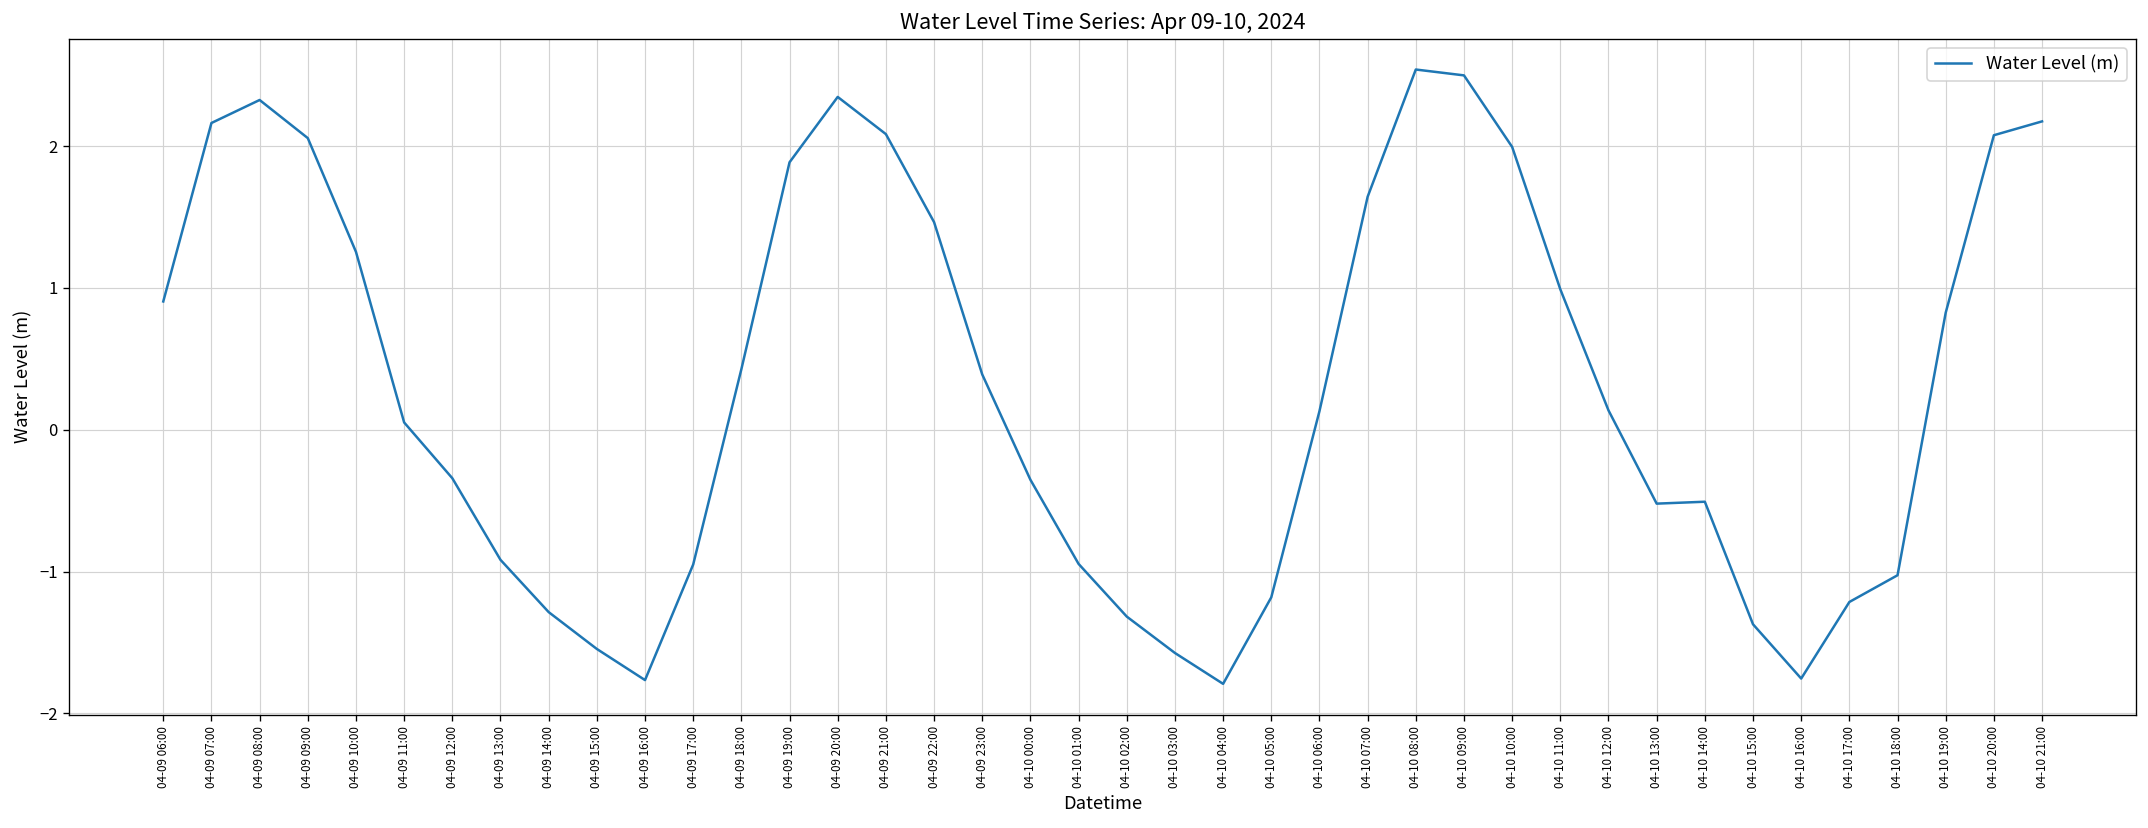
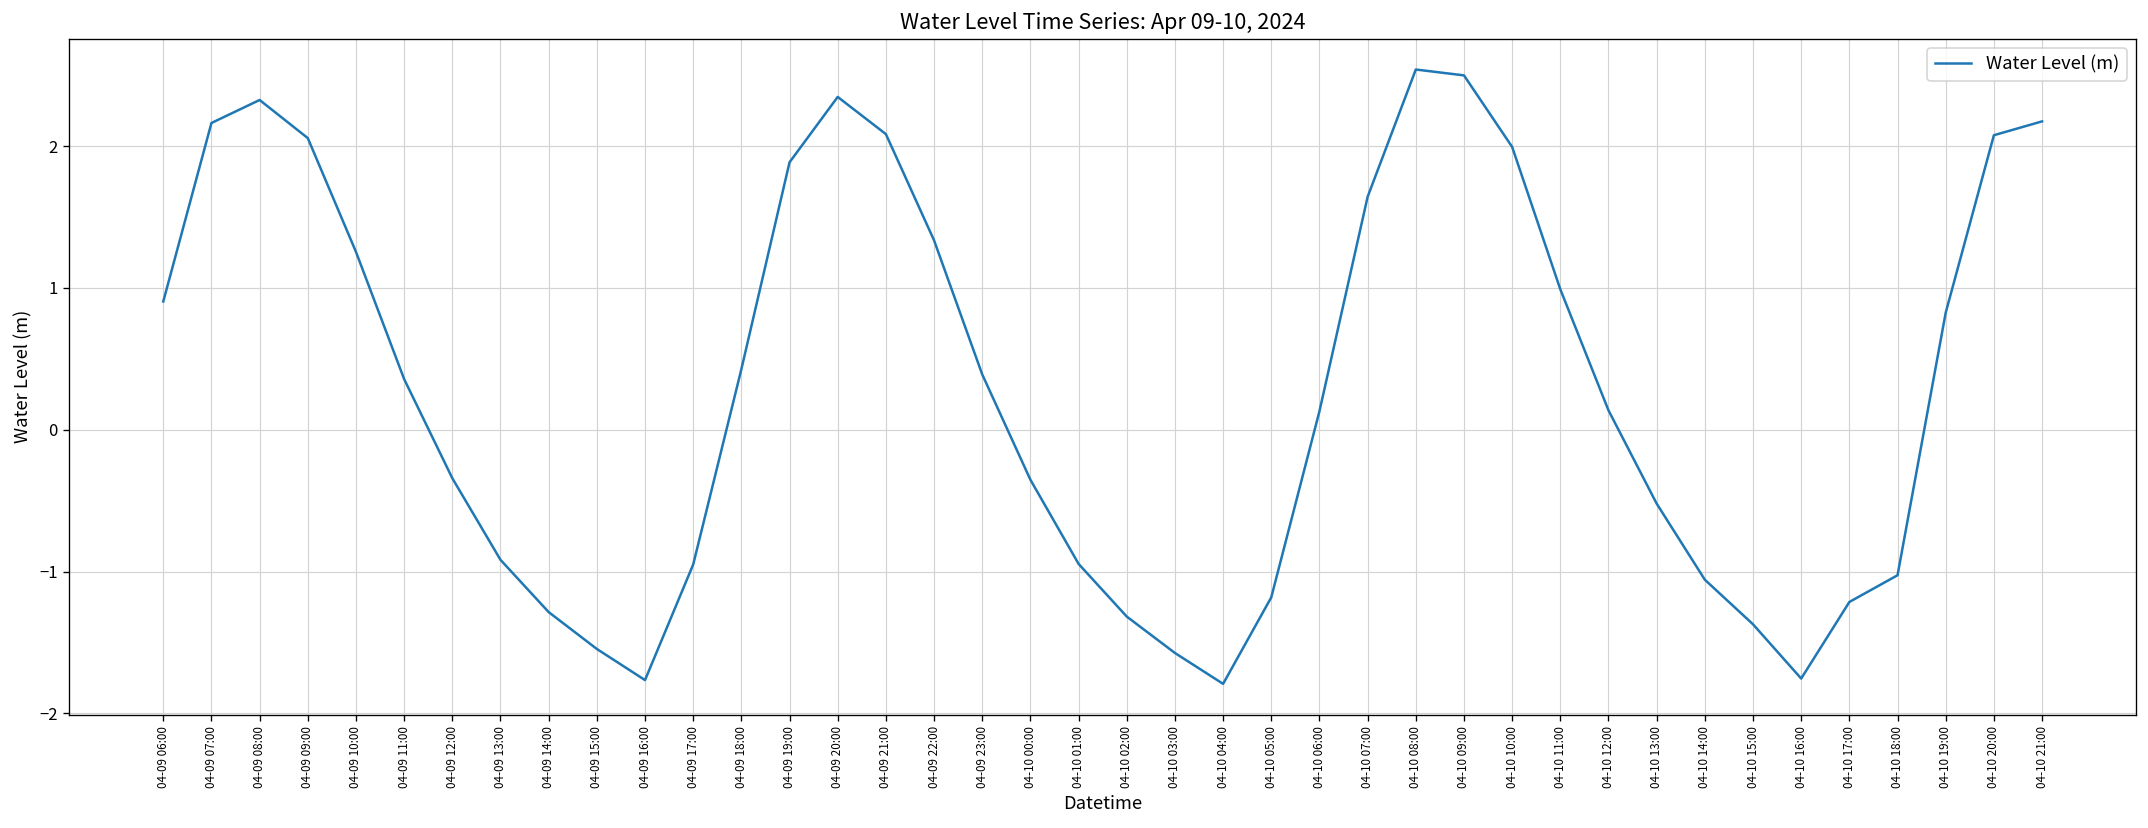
04-09 11:00: 0.05 -> 0.36
04-09 22:00: 1.46 -> 1.33
04-10 14:00: -0.51 -> -1.06
